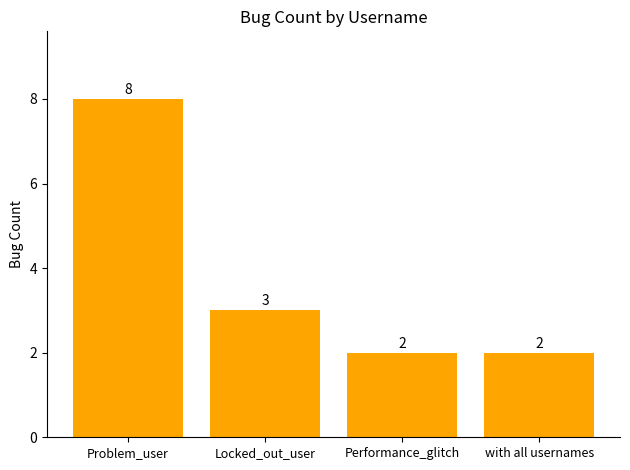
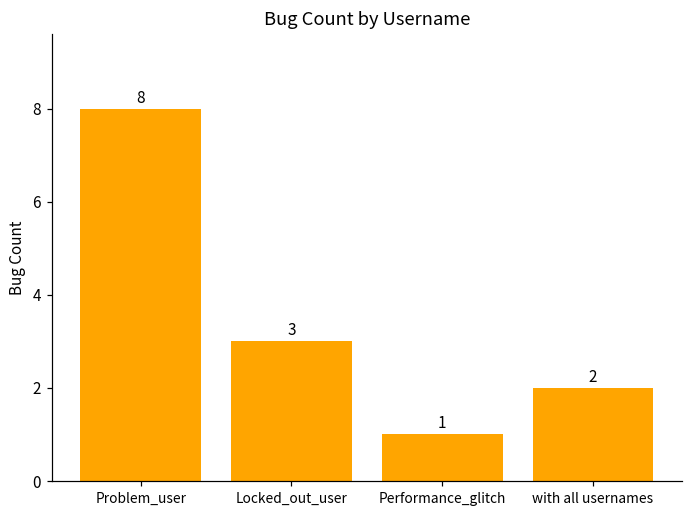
Performance_glitch: 2 -> 1
